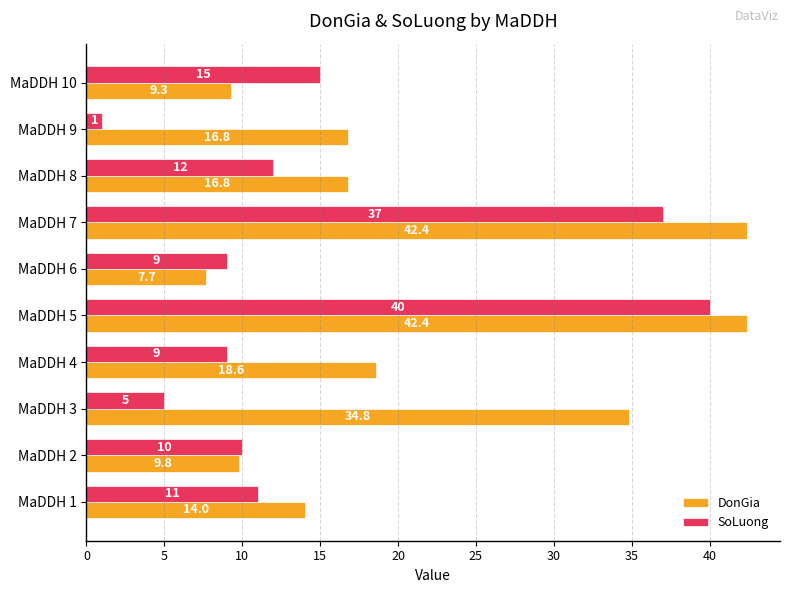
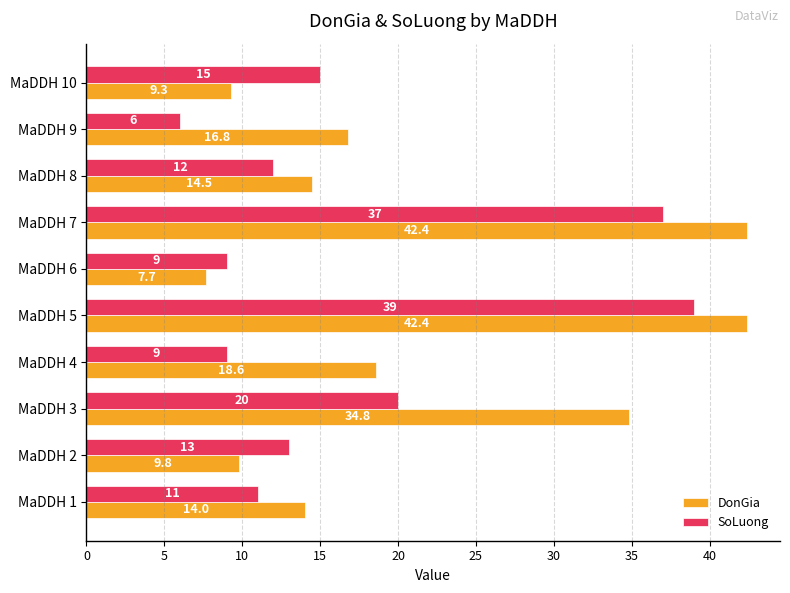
SoLuong, MaDDH 9: 1 -> 6
DonGia, MaDDH 8: 16.8 -> 14.5
SoLuong, MaDDH 5: 40 -> 39
SoLuong, MaDDH 3: 5 -> 20
SoLuong, MaDDH 2: 10 -> 13
